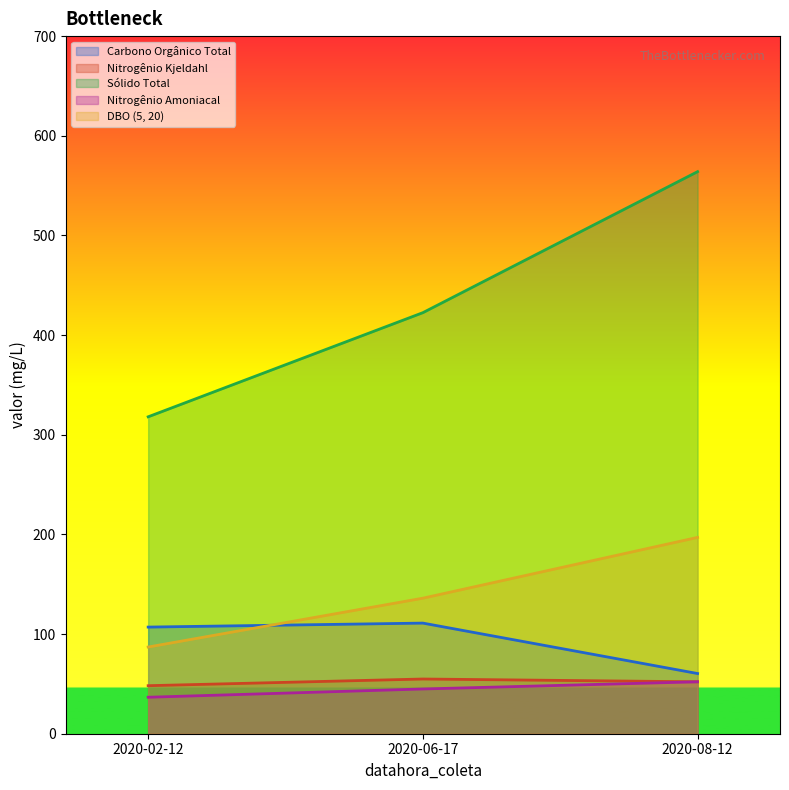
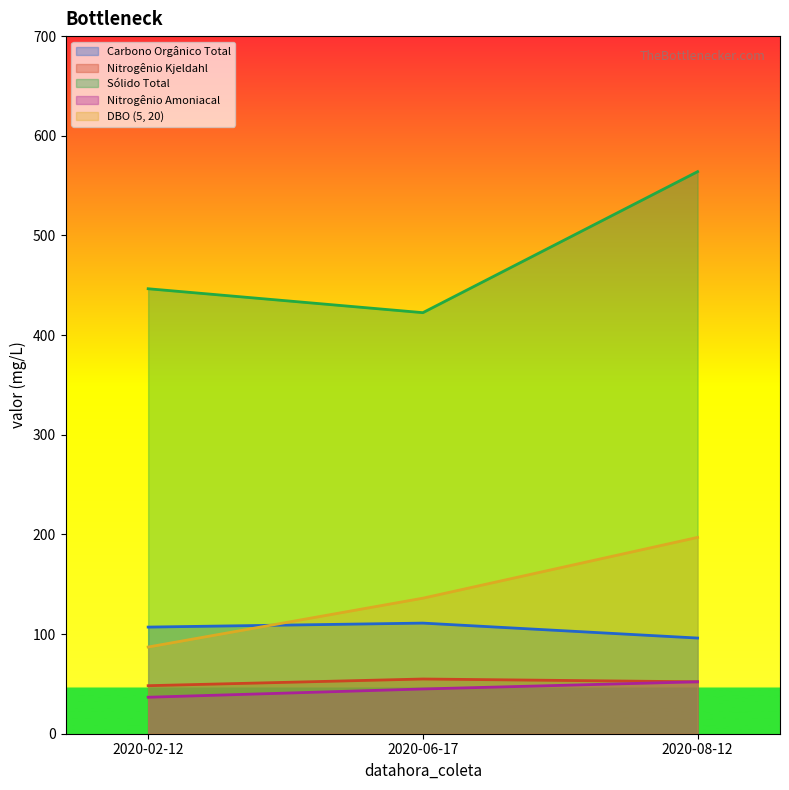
Sólido Total, 2020-02-12: 320 -> 450
Carbono Orgânico Total, 2020-08-12: 60 -> 100
